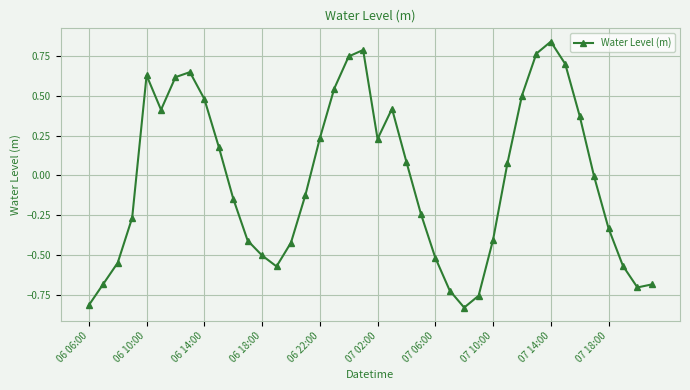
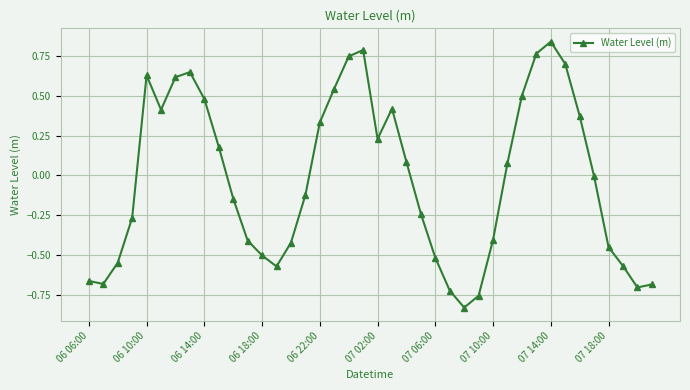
06 06:00: -0.82 -> -0.66
06 22:00: 0.23 -> 0.33
07 18:00: -0.33 -> -0.45
